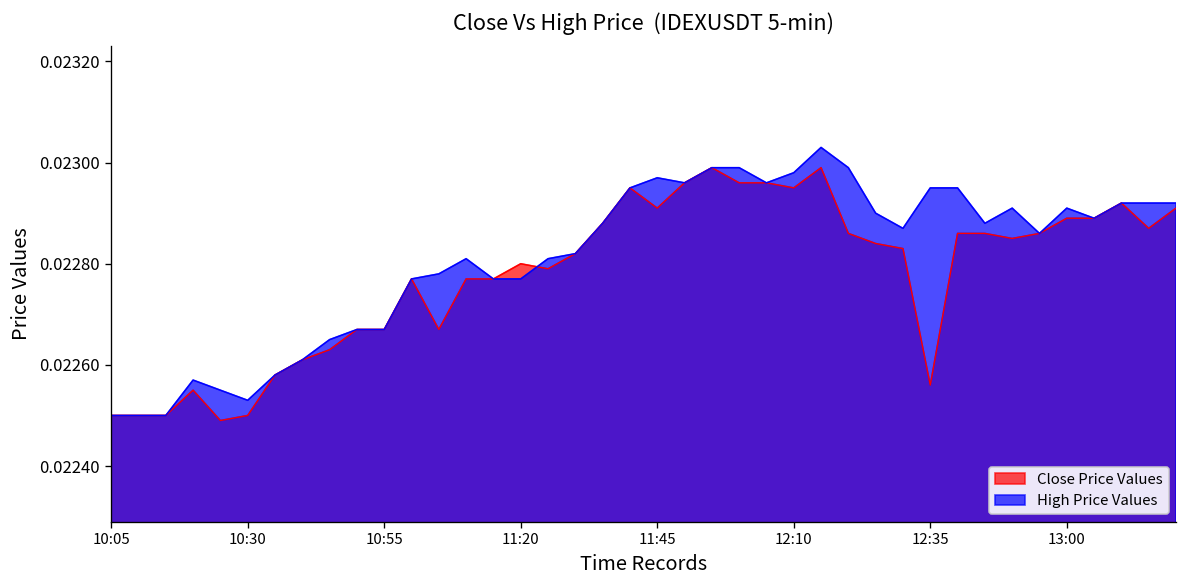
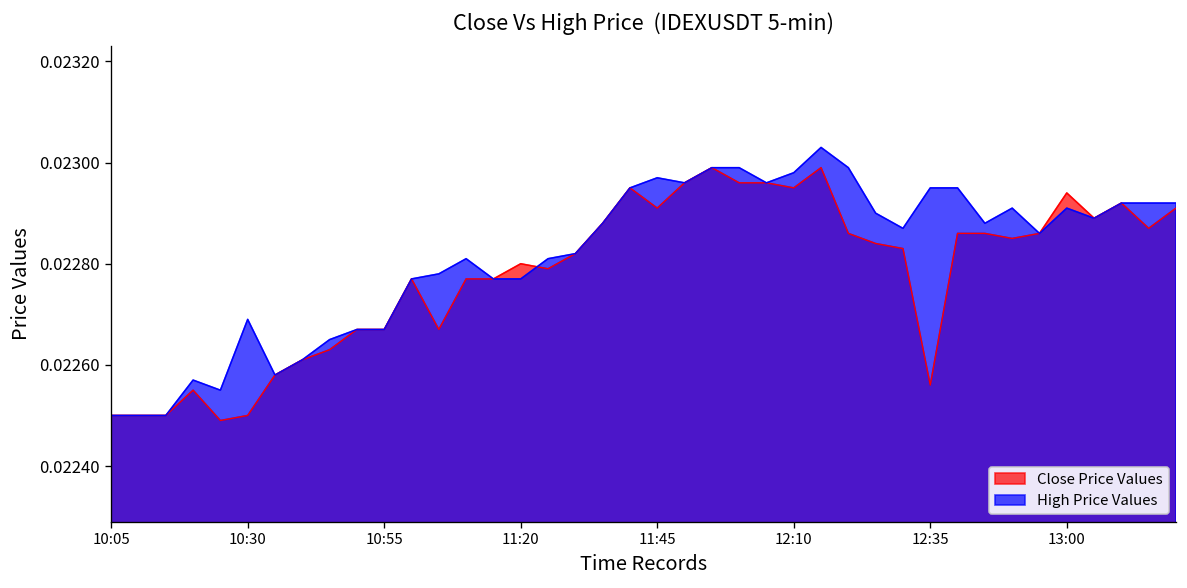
High Price Values, 10:30: 0.02253 -> 0.02269
Close Price Values, 13:00: 0.02289 -> 0.02294
